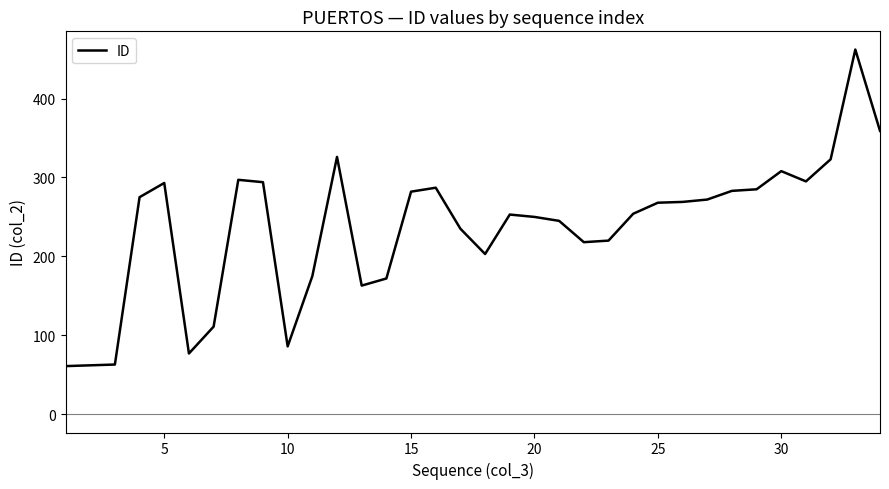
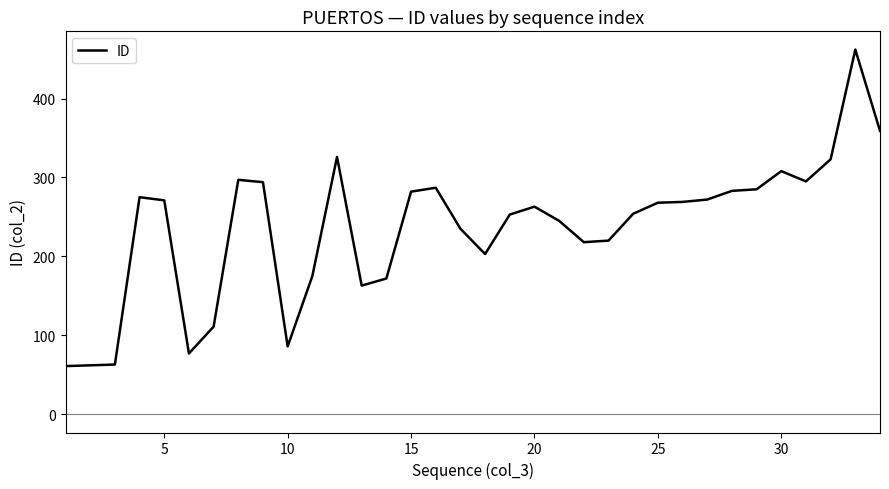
5: 290 -> 270
20: 250 -> 260
